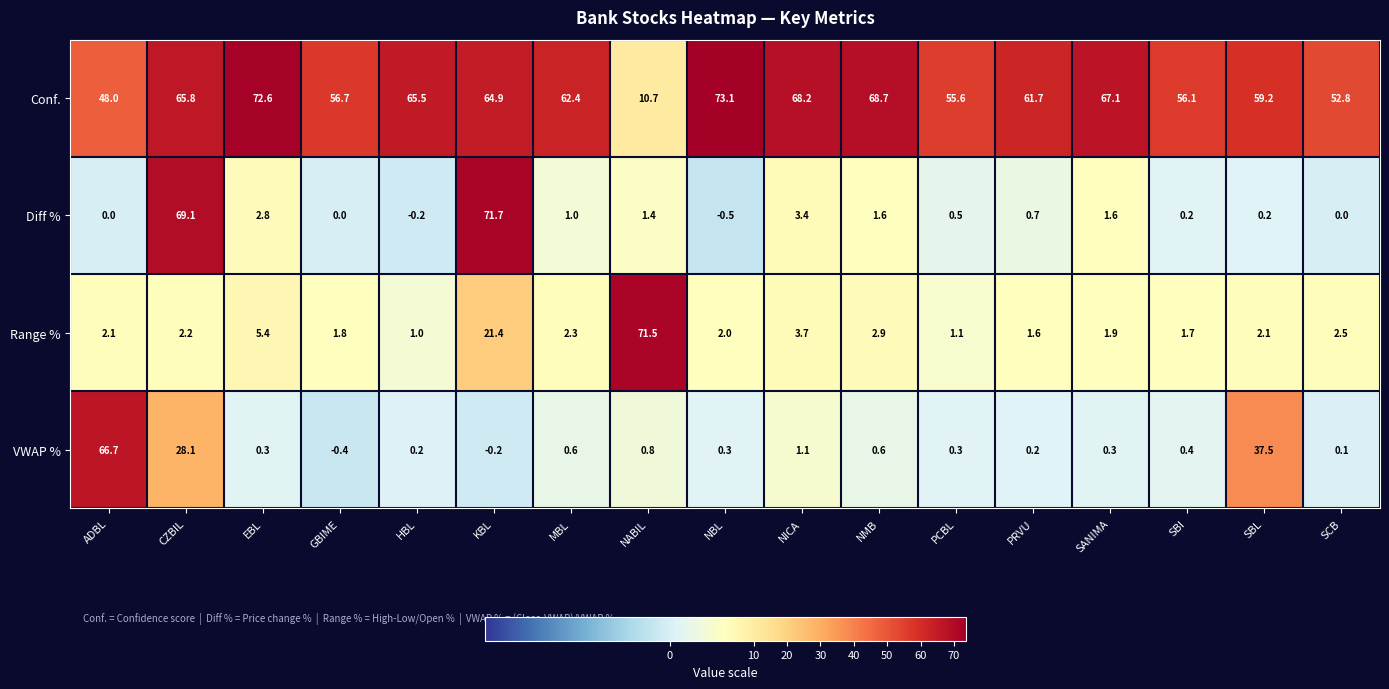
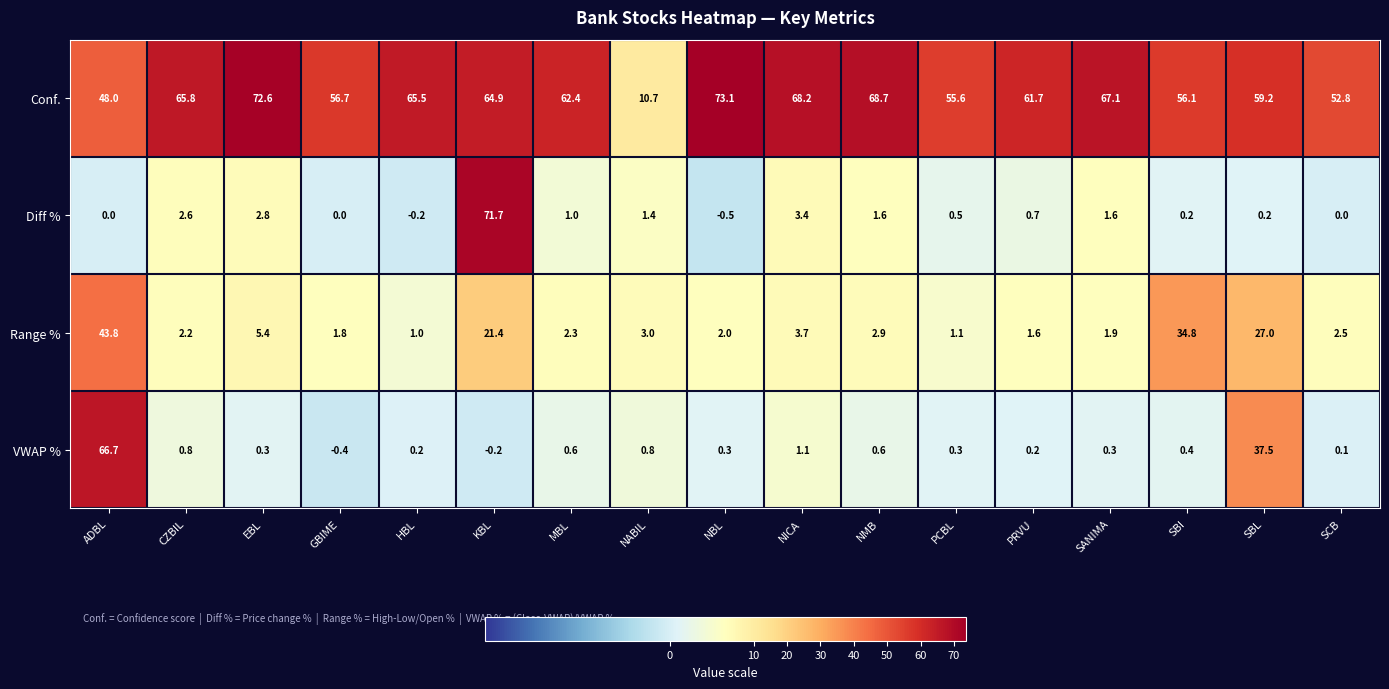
Diff %, CZBIL: 69.1 -> 2.6
Range %, ADBL: 2.1 -> 43.8
Range %, NABIL: 71.5 -> 3.0
Range %, SBI: 1.7 -> 34.8
Range %, SBL: 2.1 -> 27.0
VWAP %, CZBIL: 28.1 -> 0.8
